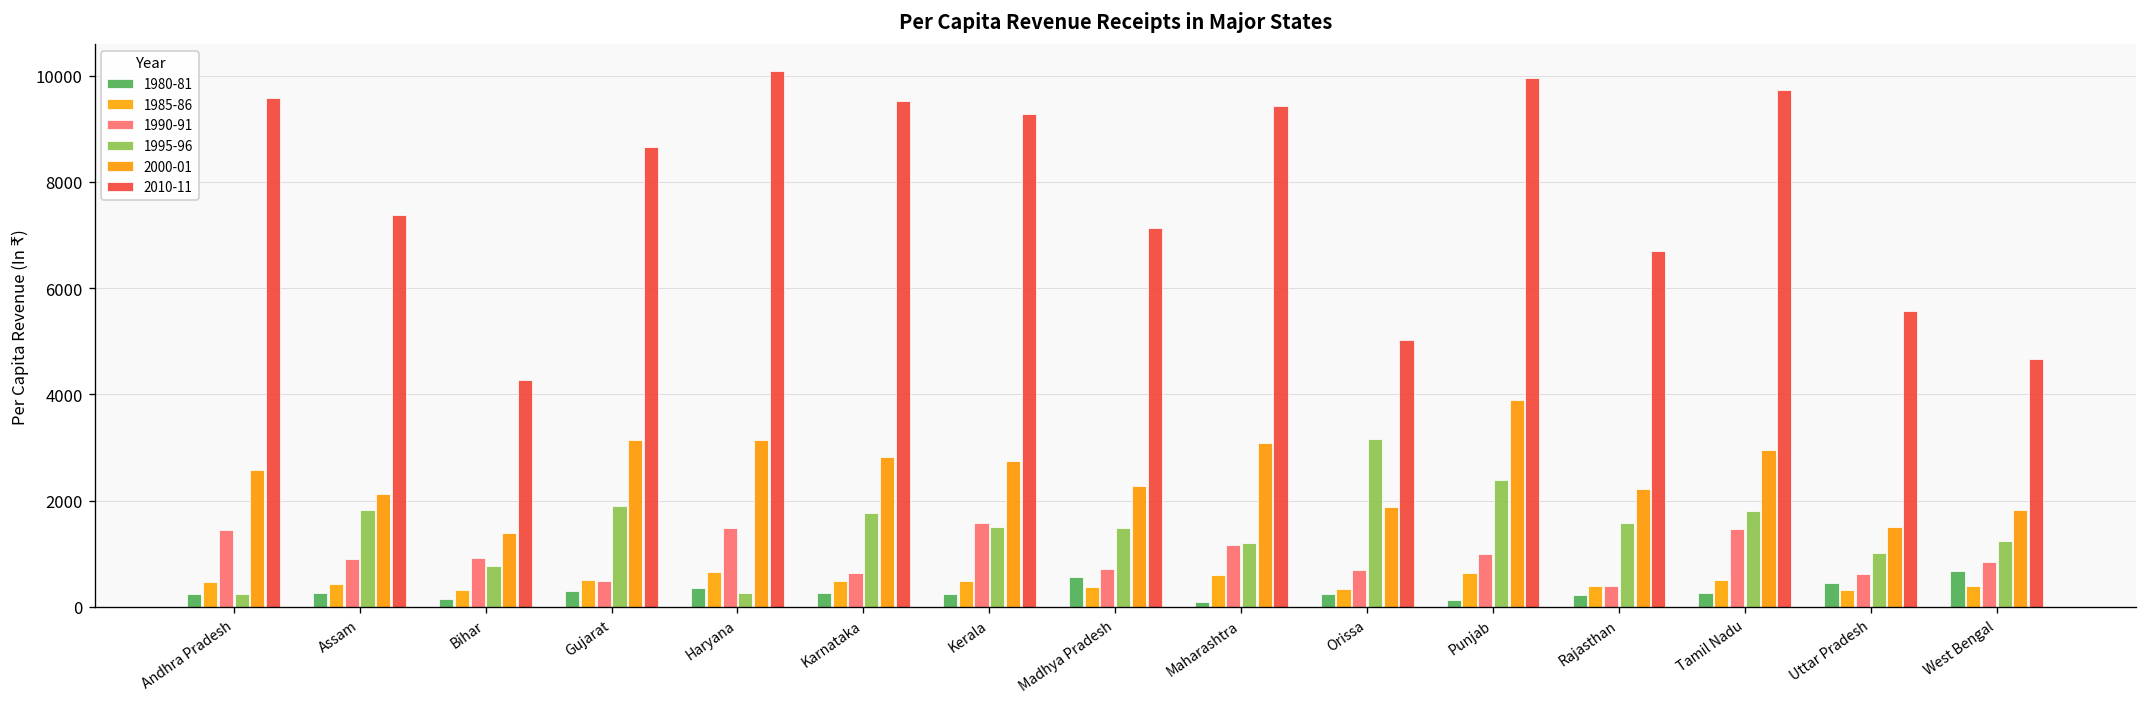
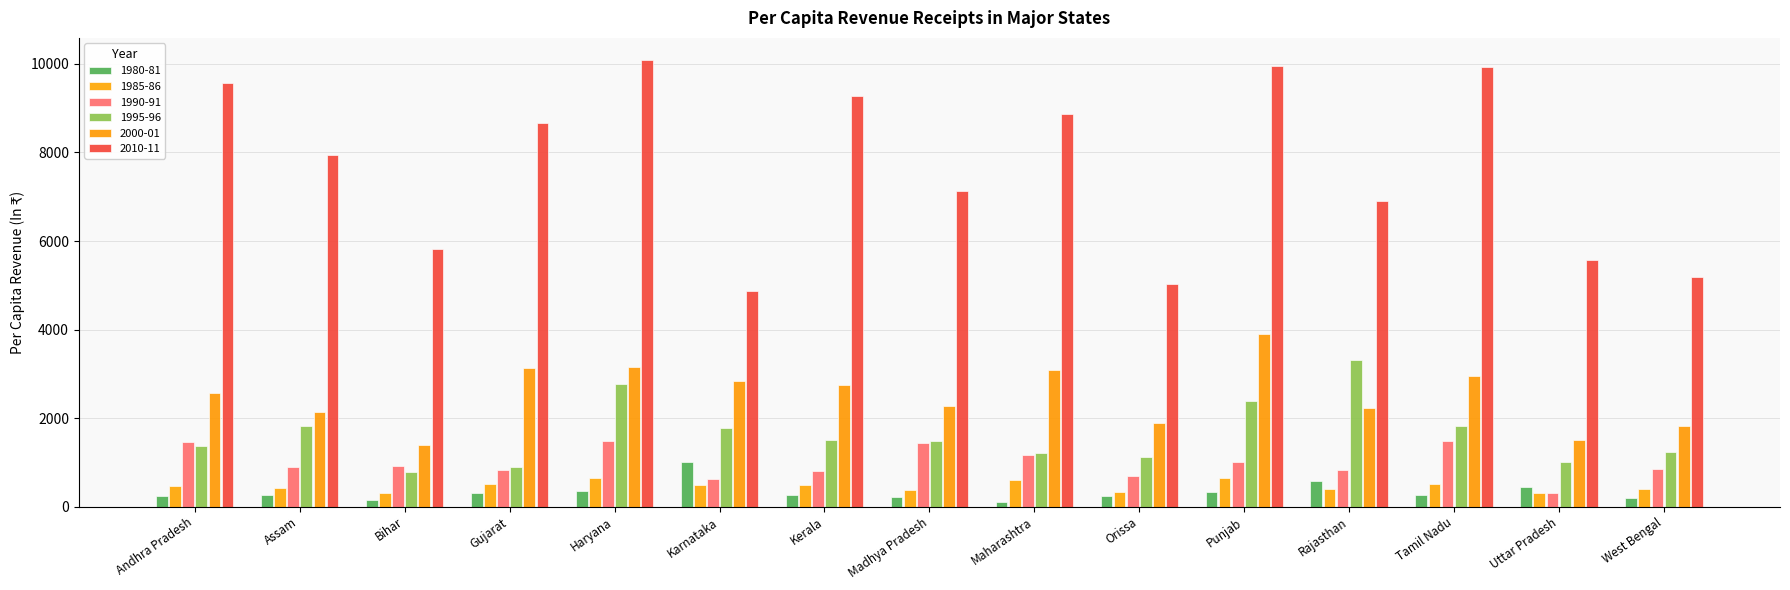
1995-96, Andhra Pradesh: 200 -> 1400
2010-11, Assam: 7400 -> 7900
2010-11, Bihar: 4300 -> 5800
1990-91, Gujarat: 500 -> 800
1995-96, Gujarat: 1900 -> 900
1995-96, Haryana: 300 -> 2800
1980-81, Karnataka: 300 -> 1000
2010-11, Karnataka: 9500 -> 4900
1990-91, Kerala: 1600 -> 800
1980-81, Madhya Pradesh: 600 -> 200
1990-91, Madhya Pradesh: 700 -> 1400
2010-11, Maharashtra: 9400 -> 8900
1995-96, Orissa: 3200 -> 1100
1980-81, Punjab: 100 -> 300
1980-81, Rajasthan: 200 -> 600
1990-91, Rajasthan: 400 -> 800
1995-96, Rajasthan: 1600 -> 3300
2010-11, Rajasthan: 6700 -> 6900
2010-11, Tamil Nadu: 9700 -> 9900
1990-91, Uttar Pradesh: 600 -> 300
1980-81, West Bengal: 700 -> 200
2010-11, West Bengal: 4700 -> 5200
